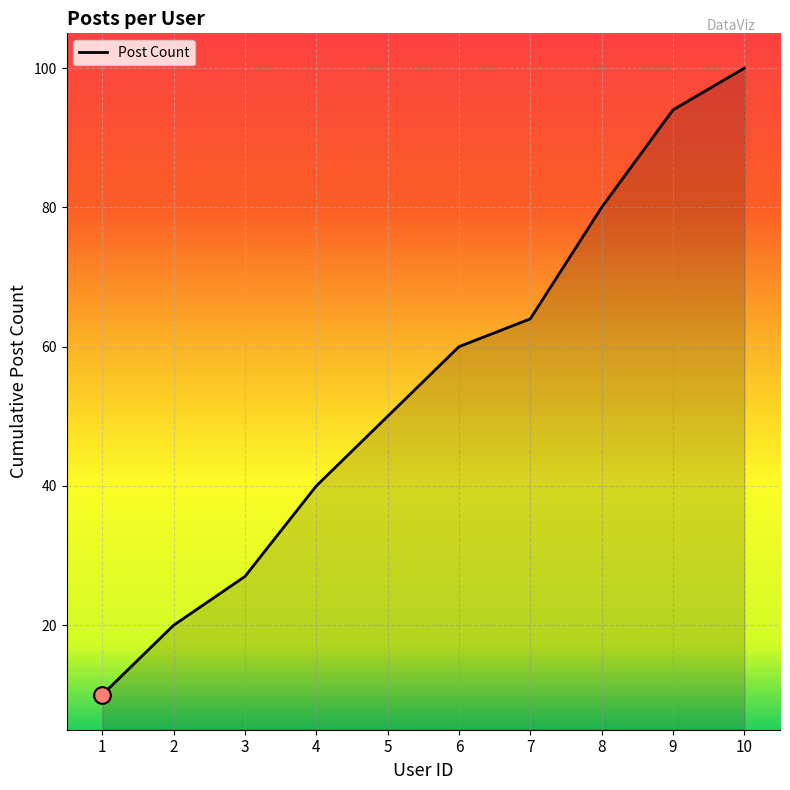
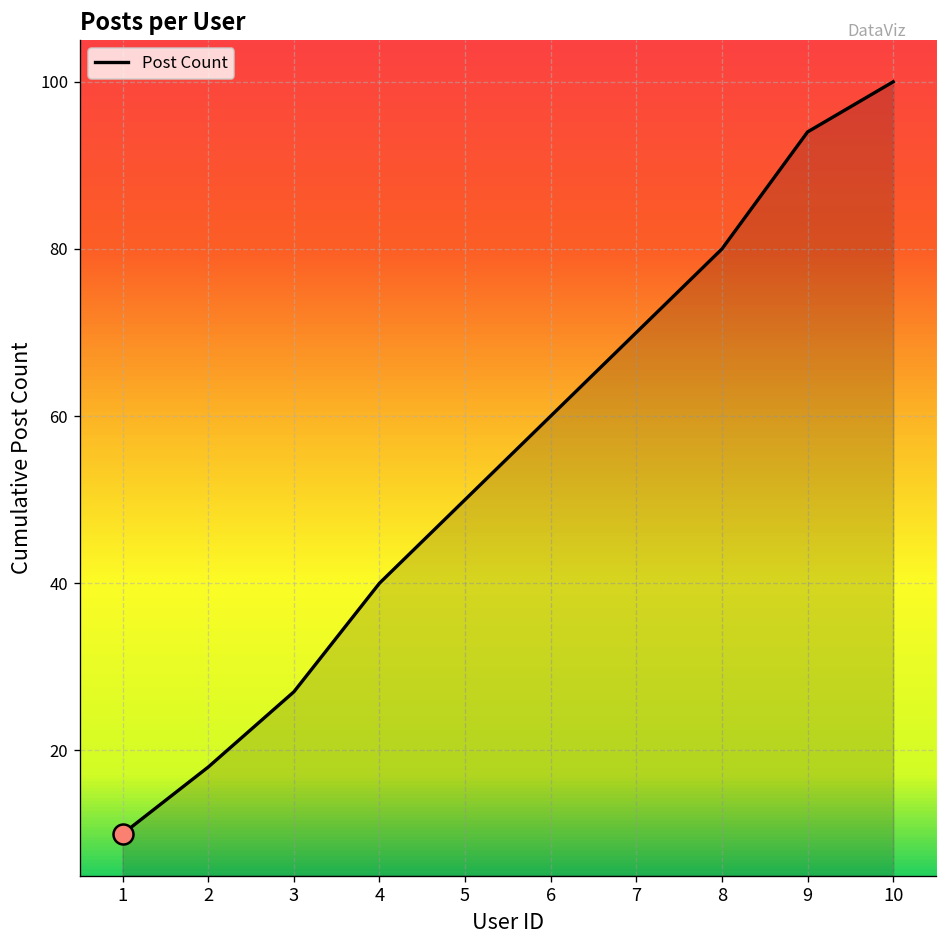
Post Count, 2: 20 -> 18
Post Count, 7: 64 -> 70
